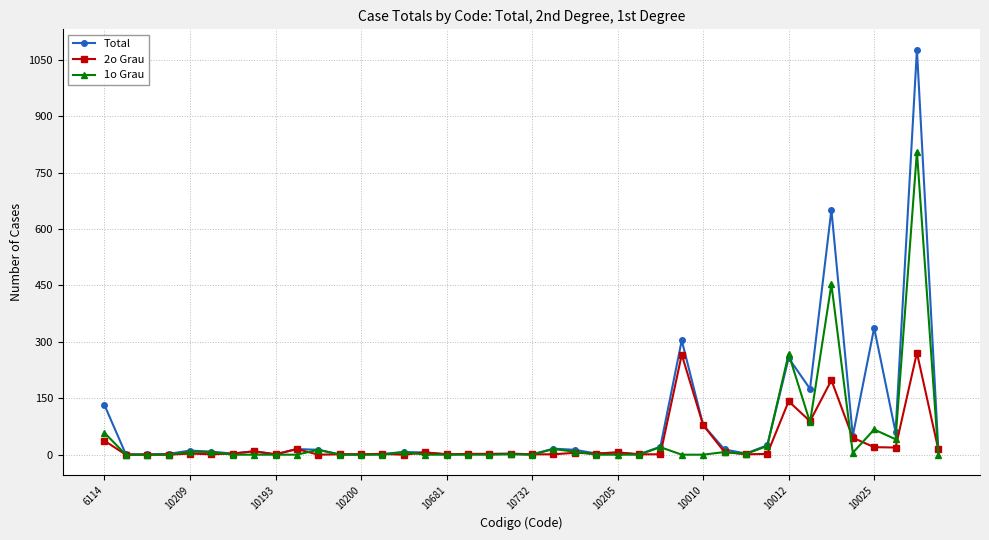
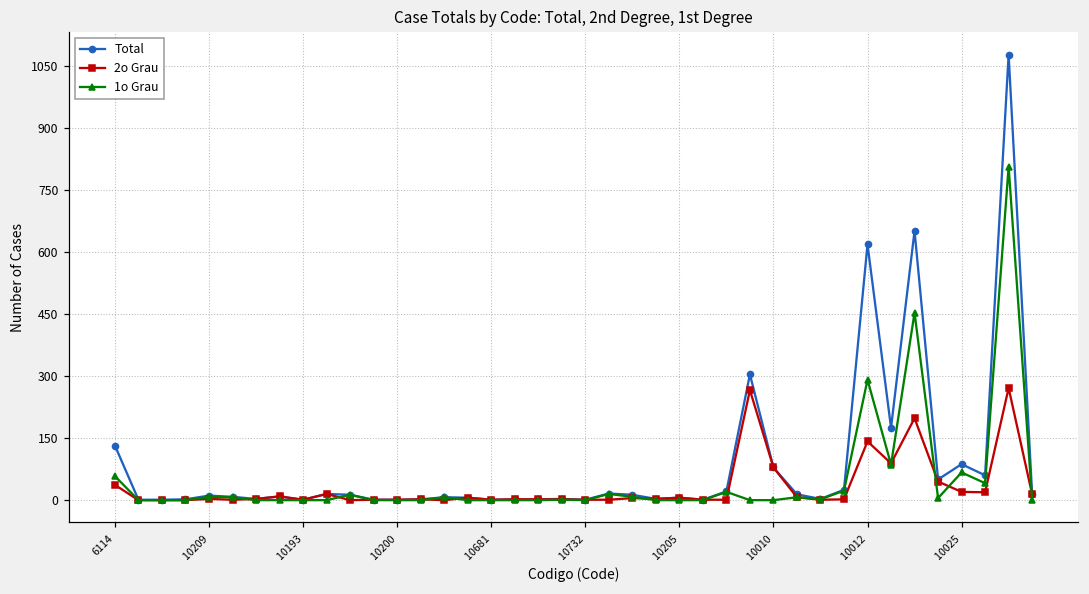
Total, 10012: 260 -> 620
1o Grau, 10012: 270 -> 290
Total, 10025: 340 -> 90
